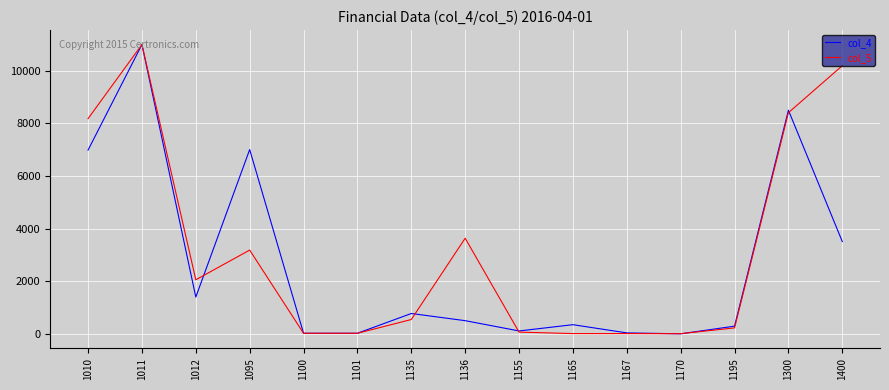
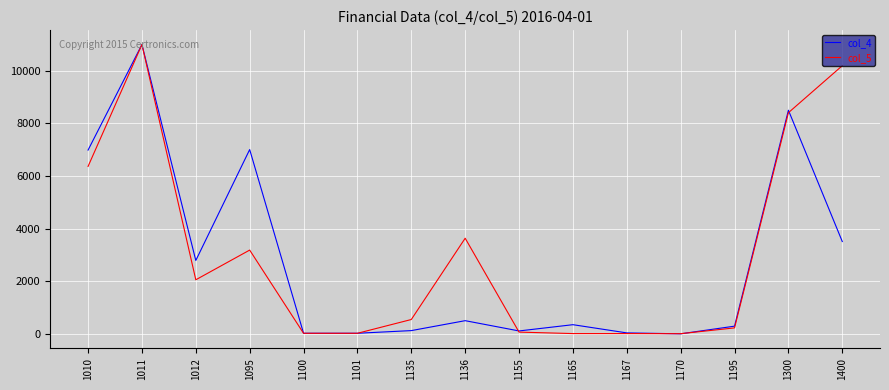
col_5, 1010: 8200 -> 6400
col_4, 1012: 1400 -> 2800
col_4, 1135: 800 -> 100
